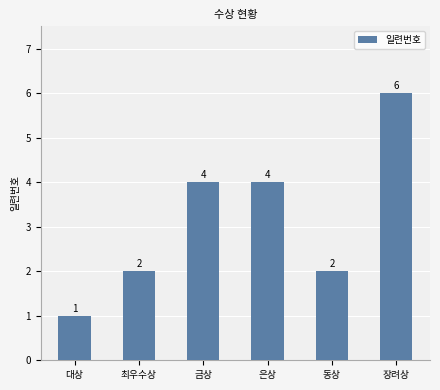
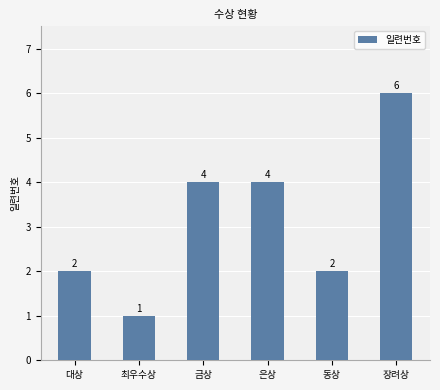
대상: 1 -> 2
최우수상: 2 -> 1
